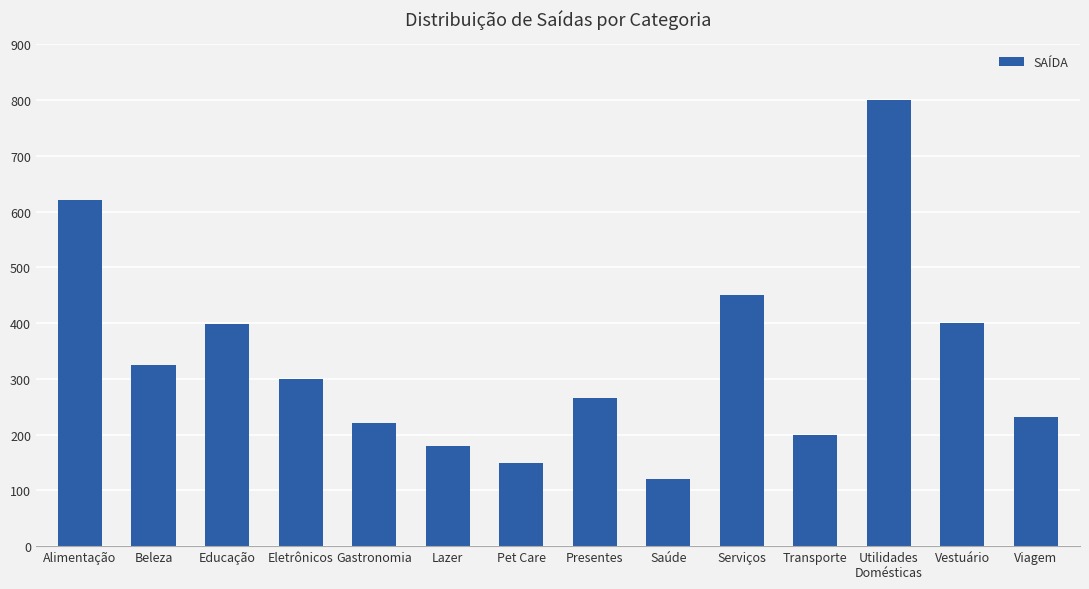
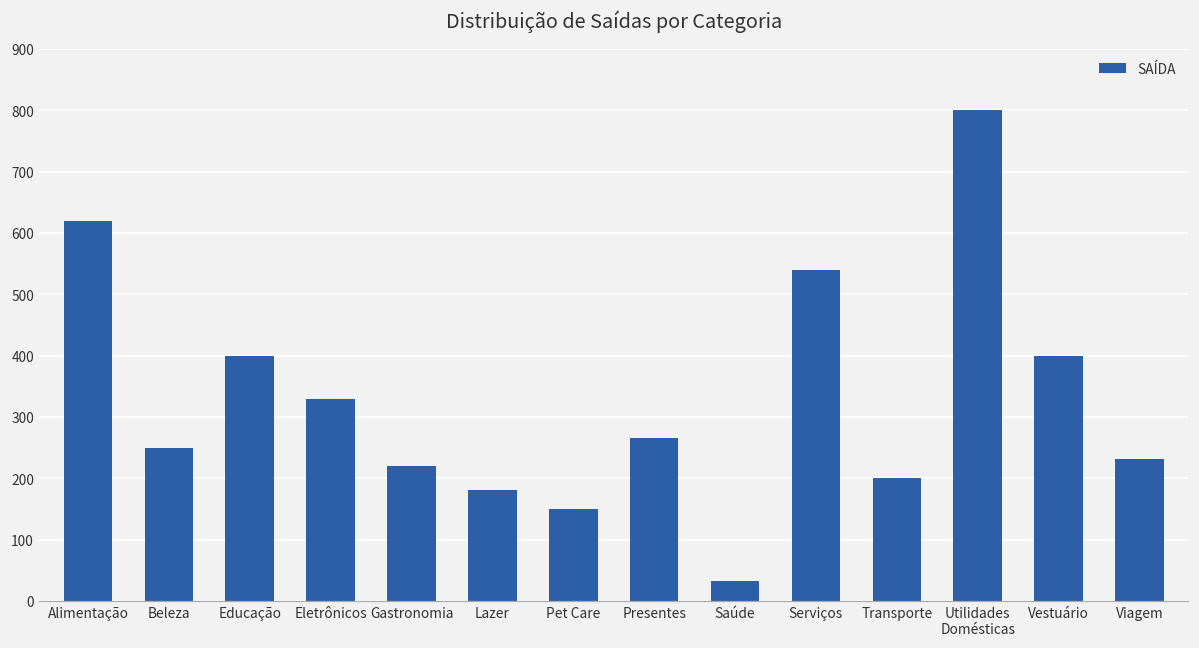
Beleza: 330 -> 250
Eletrônicos: 300 -> 330
Saúde: 120 -> 30
Serviços: 450 -> 540
